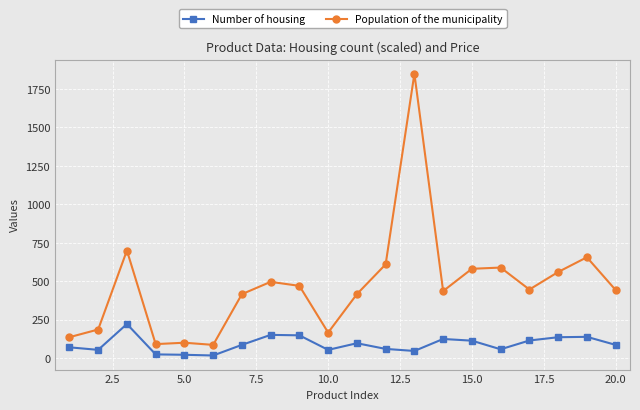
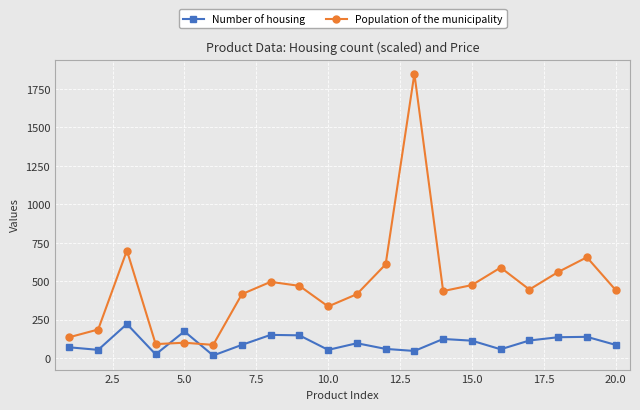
Number of housing, 5.0: 20 -> 170
Population of the municipality, 10.0: 170 -> 340
Population of the municipality, 15.0: 580 -> 470
